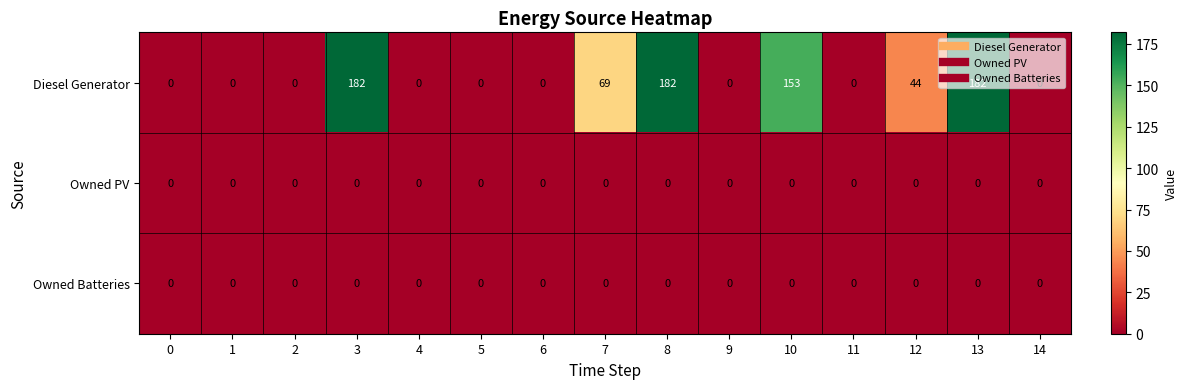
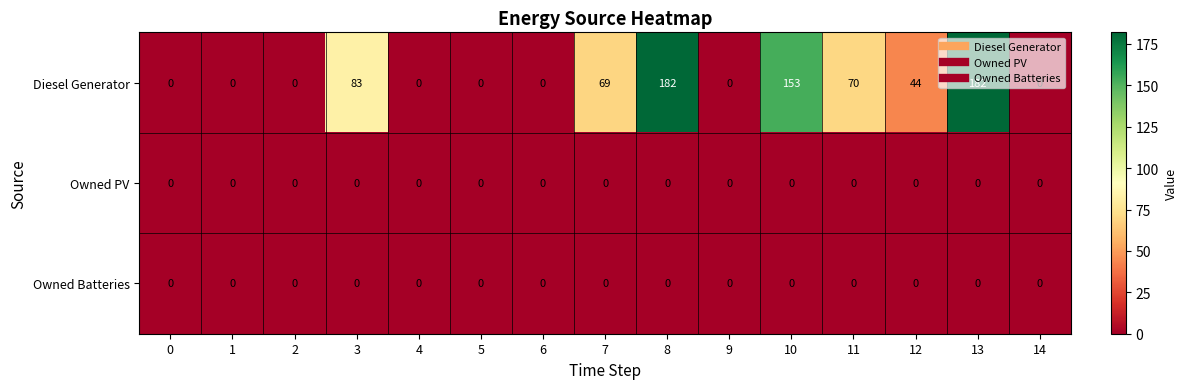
Diesel Generator, 3: 182 -> 83
Diesel Generator, 11: 0 -> 70
